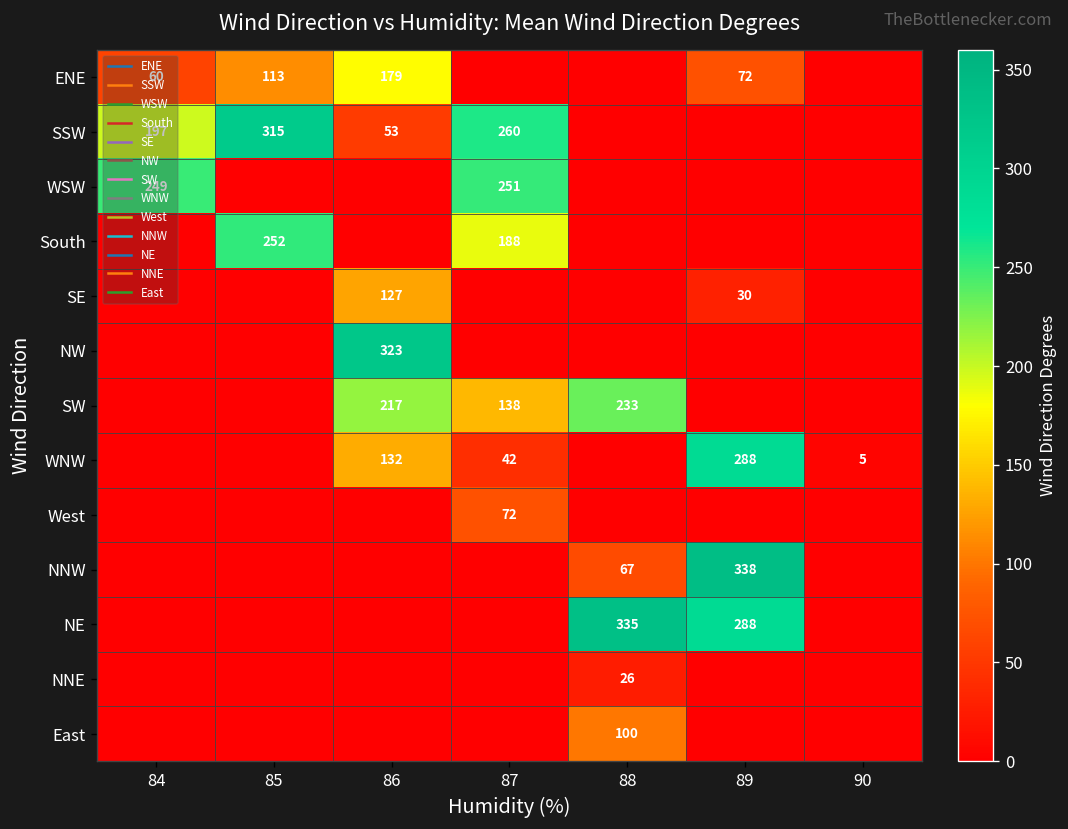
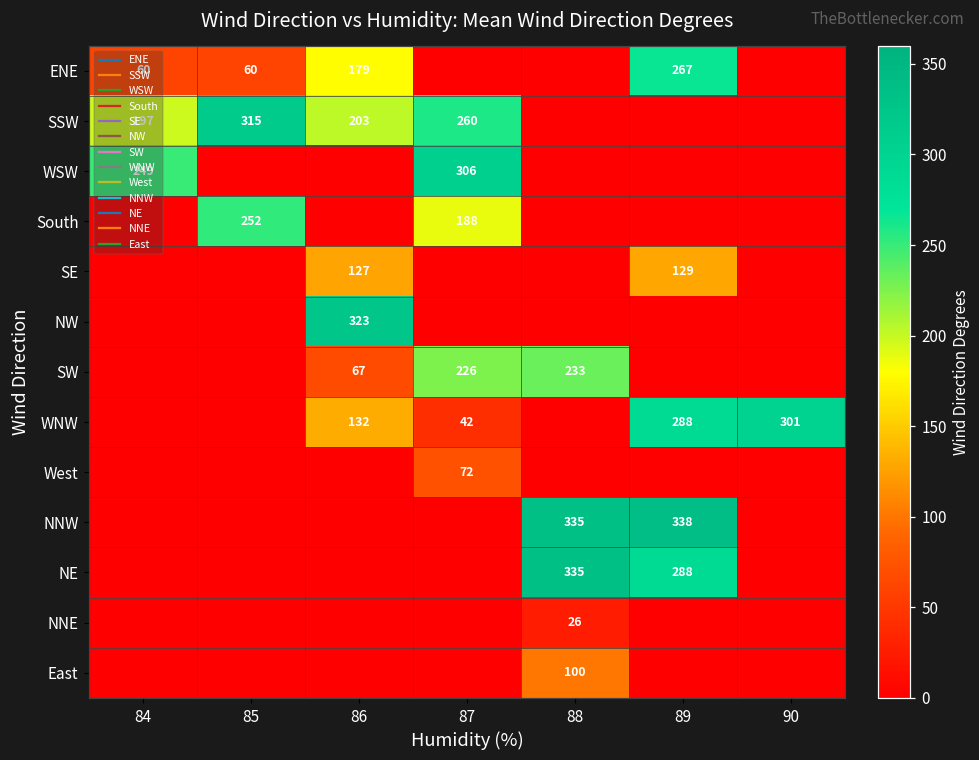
ENE, 85: 113 -> 60
ENE, 89: 72 -> 267
SSW, 86: 53 -> 203
WSW, 87: 251 -> 306
SE, 89: 30 -> 129
SW, 86: 217 -> 67
SW, 87: 138 -> 226
WNW, 90: 5 -> 301
NNW, 88: 67 -> 335
